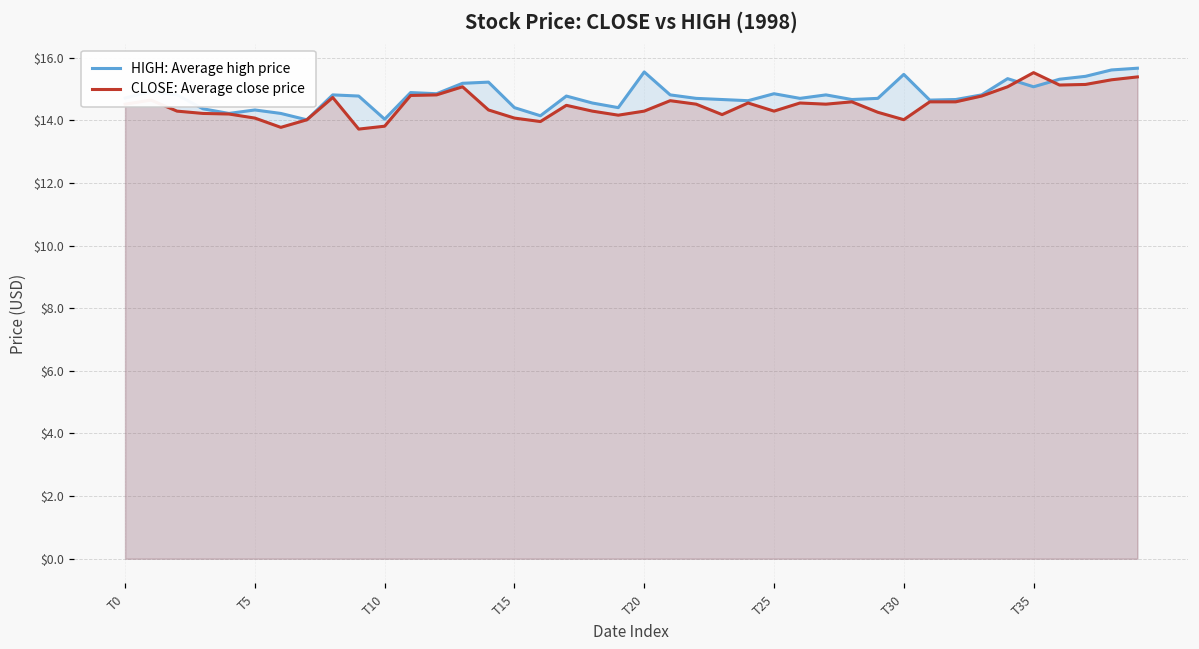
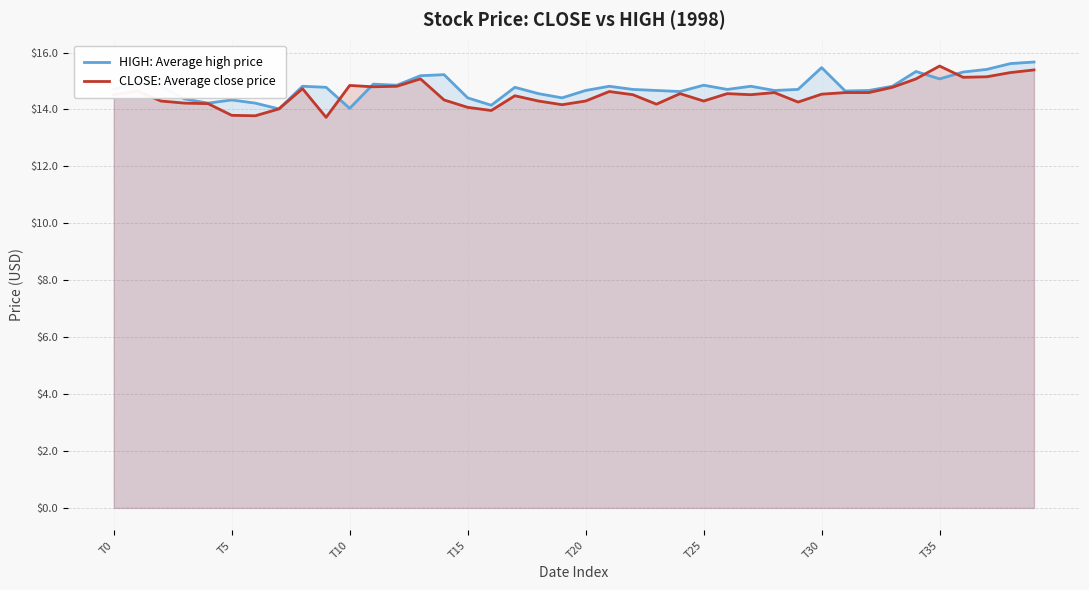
CLOSE: Average close price, T5: $14.1 -> $13.8
CLOSE: Average close price, T10: $13.8 -> $14.8
HIGH: Average high price, T20: $15.5 -> $14.7
CLOSE: Average close price, T30: $14.0 -> $14.5
